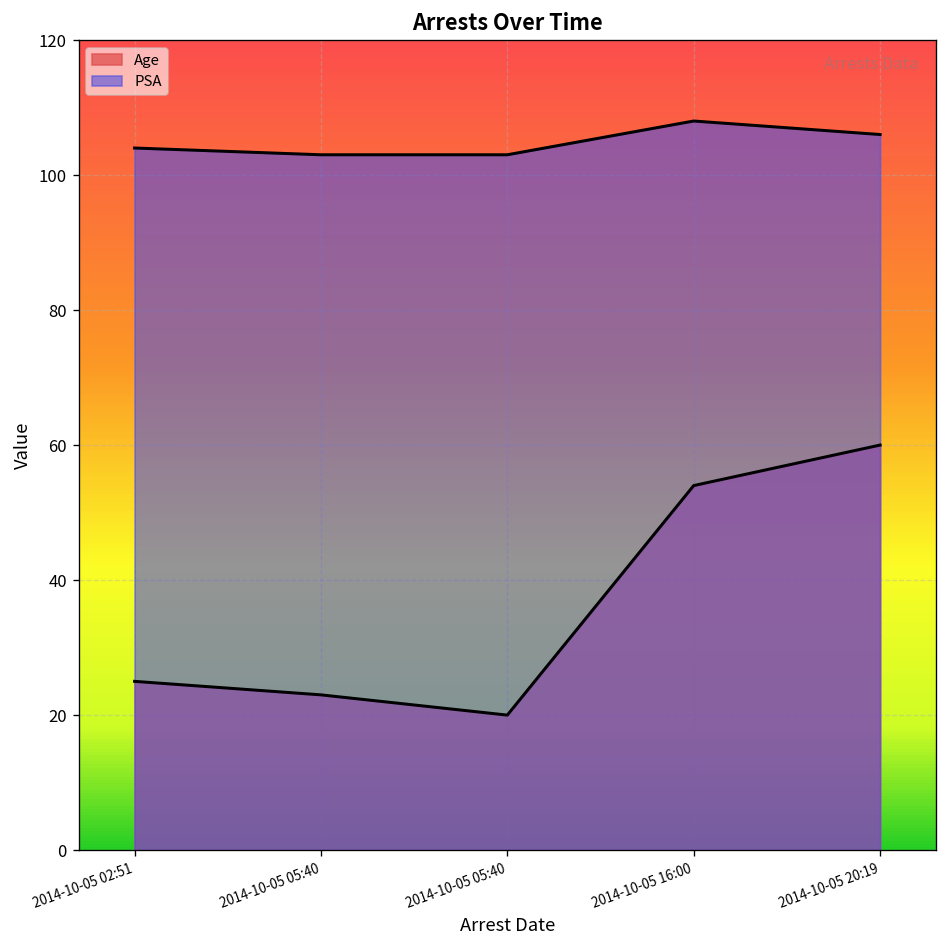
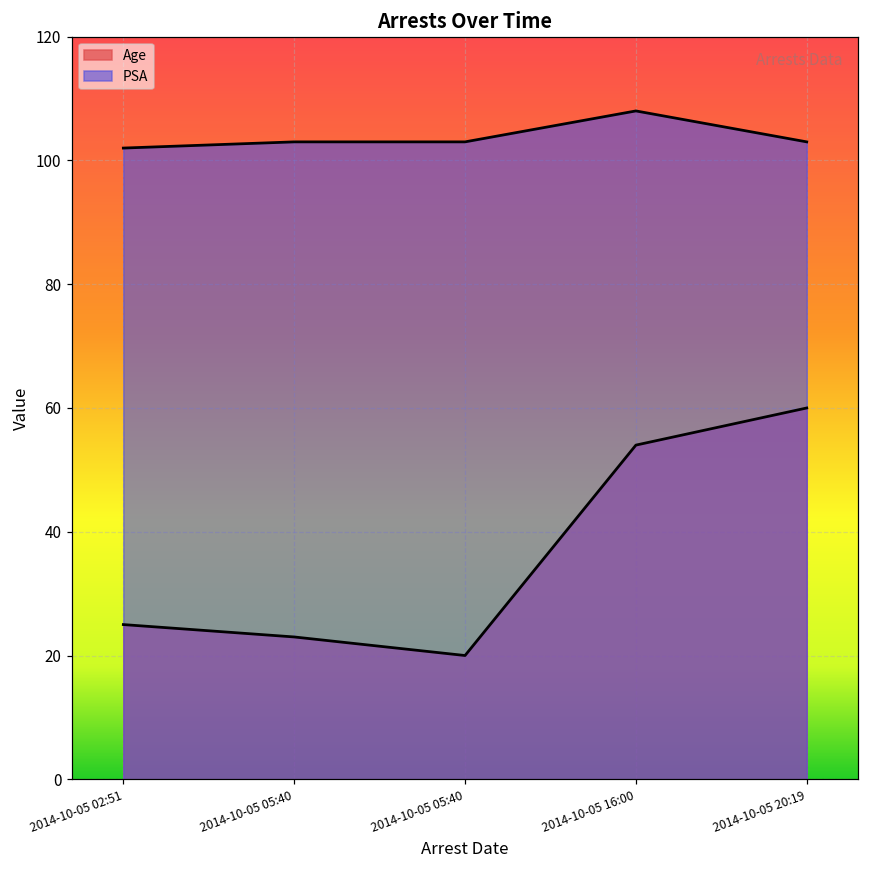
PSA, 2014-10-05 02:51: 104 -> 102
PSA, 2014-10-05 20:19: 106 -> 103
